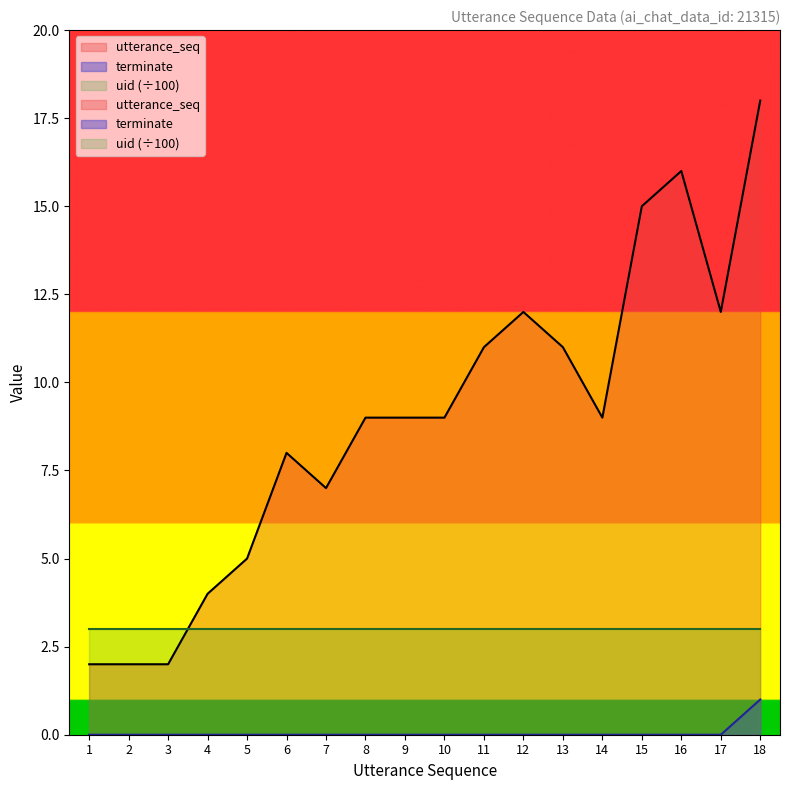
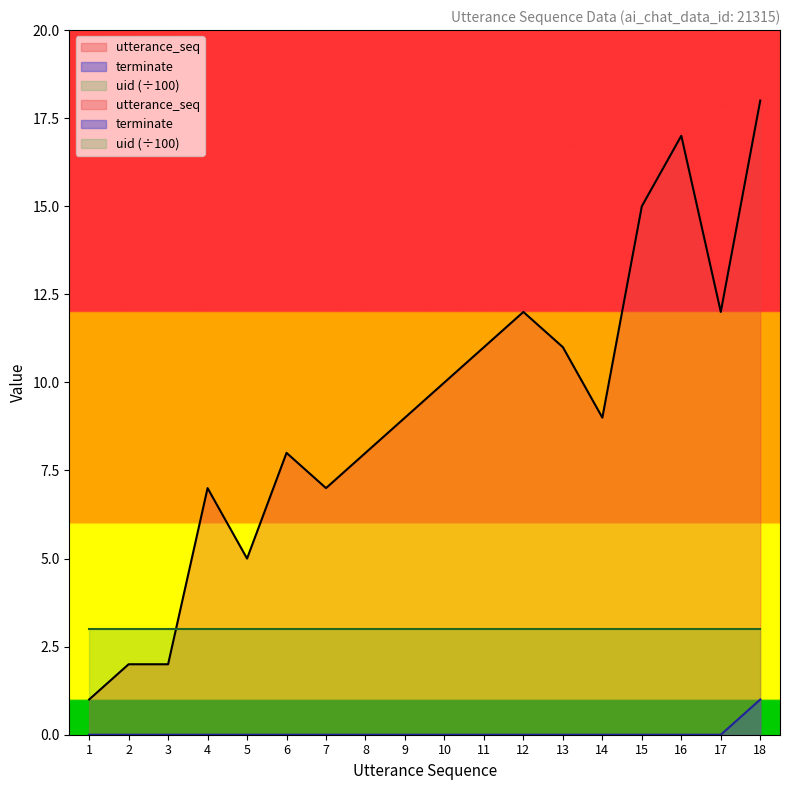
utterance_seq, 1: 2 -> 1
utterance_seq, 4: 4 -> 7
utterance_seq, 8: 9 -> 8
utterance_seq, 10: 9 -> 10
utterance_seq, 16: 16 -> 17
